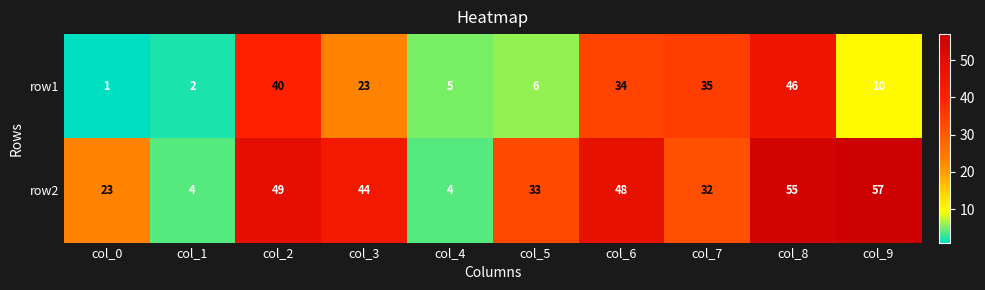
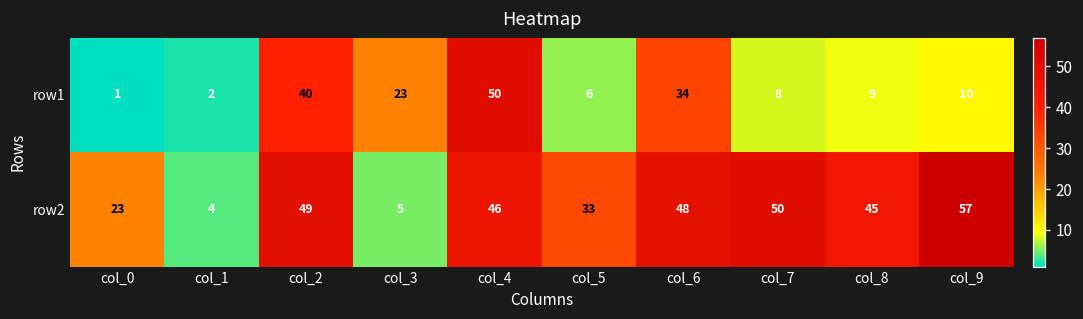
row1, col_4: 5 -> 50
row1, col_7: 35 -> 8
row1, col_8: 46 -> 9
row2, col_3: 44 -> 5
row2, col_4: 4 -> 46
row2, col_7: 32 -> 50
row2, col_8: 55 -> 45
